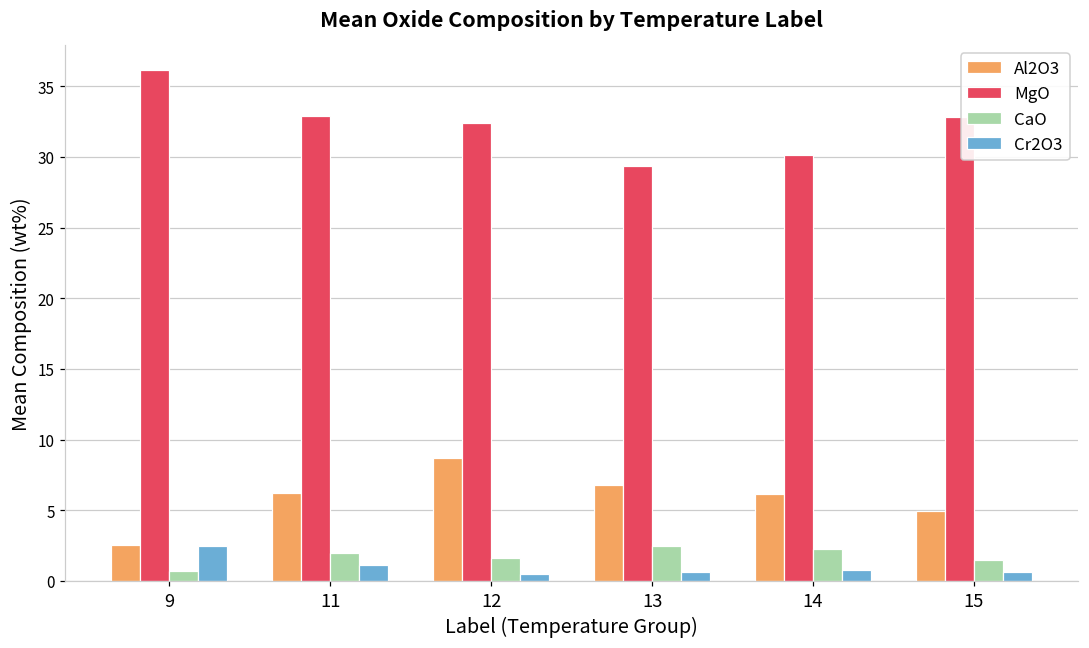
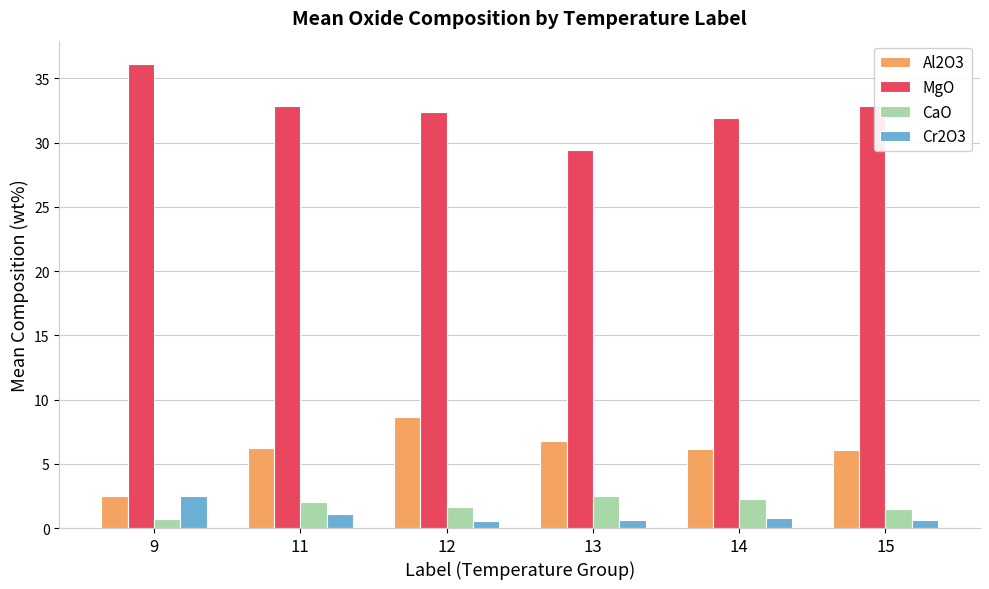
MgO, 14: 30.1 -> 31.9
Al2O3, 15: 5.0 -> 6.1
